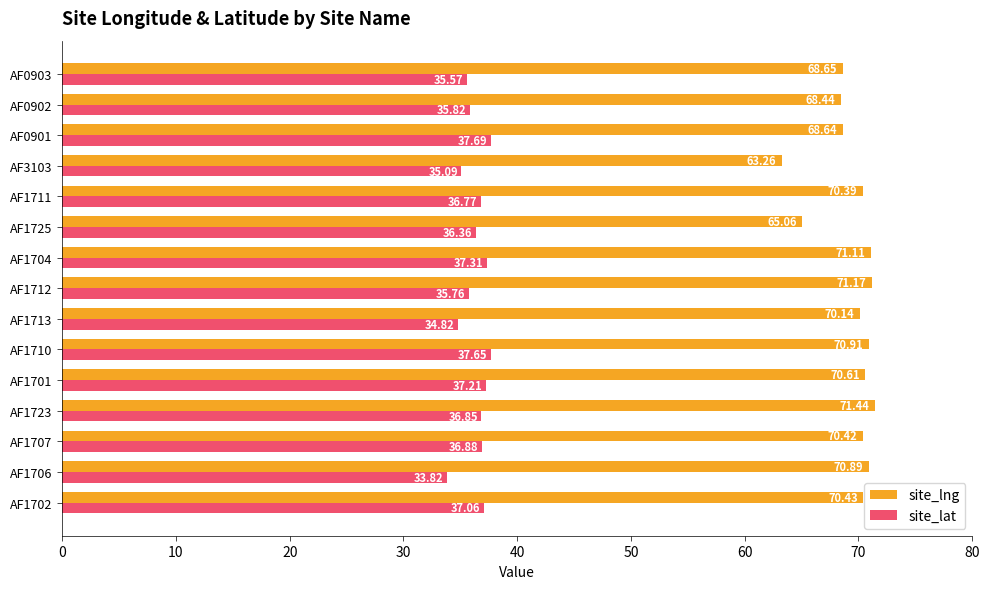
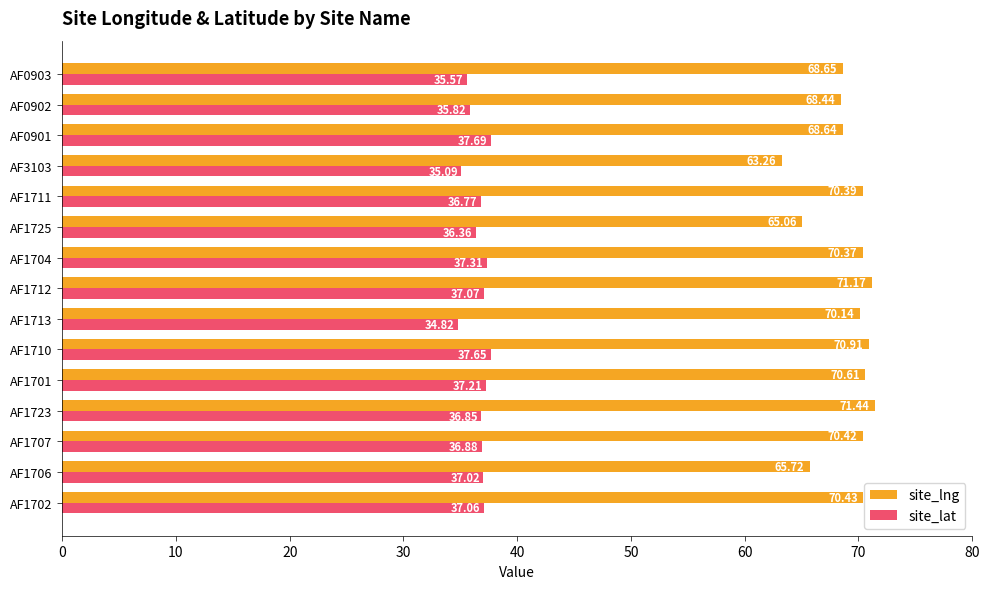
site_lng, AF1704: 71.11 -> 70.37
site_lat, AF1712: 35.76 -> 37.07
site_lng, AF1706: 70.89 -> 65.72
site_lat, AF1706: 33.82 -> 37.02
